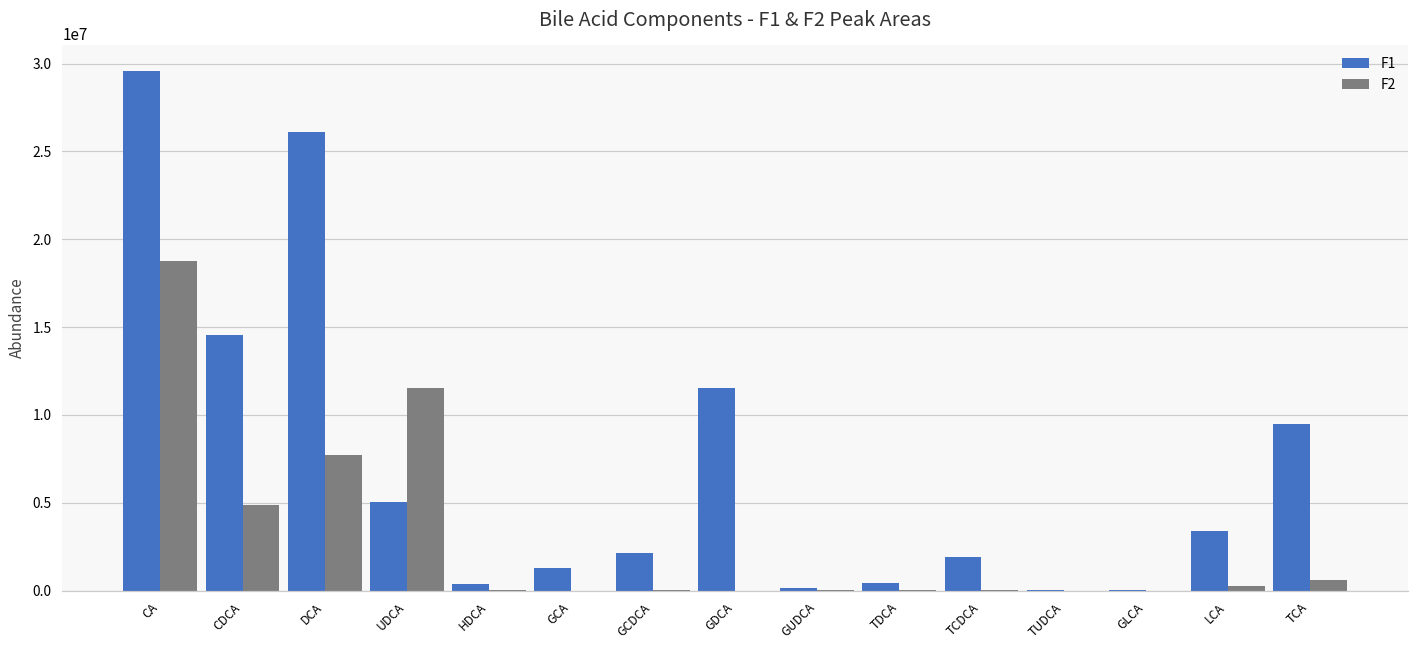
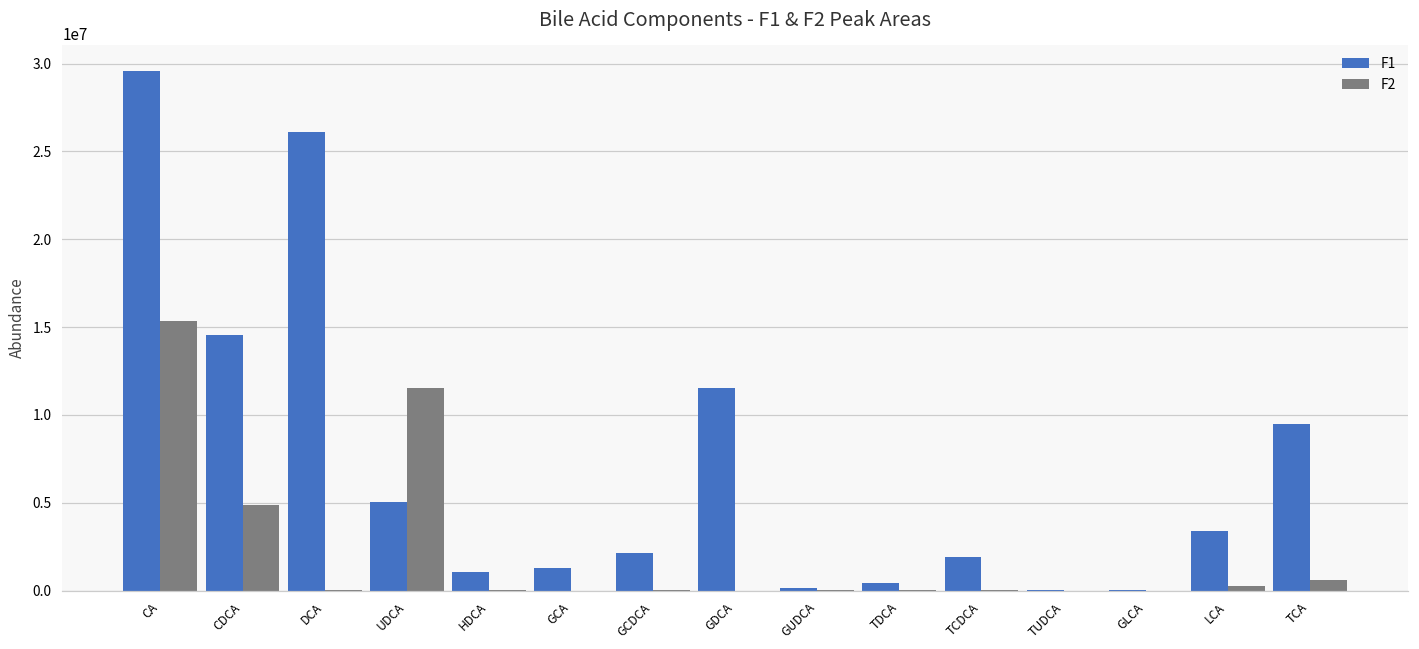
F2, CA: 18800000 -> 15300000
F2, DCA: 7700000 -> 0
F1, HDCA: 400000 -> 1100000
